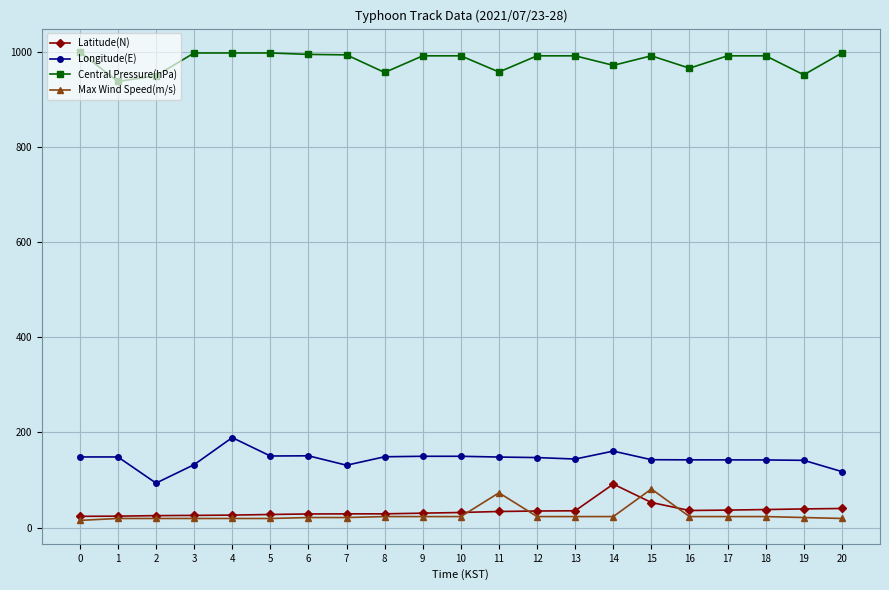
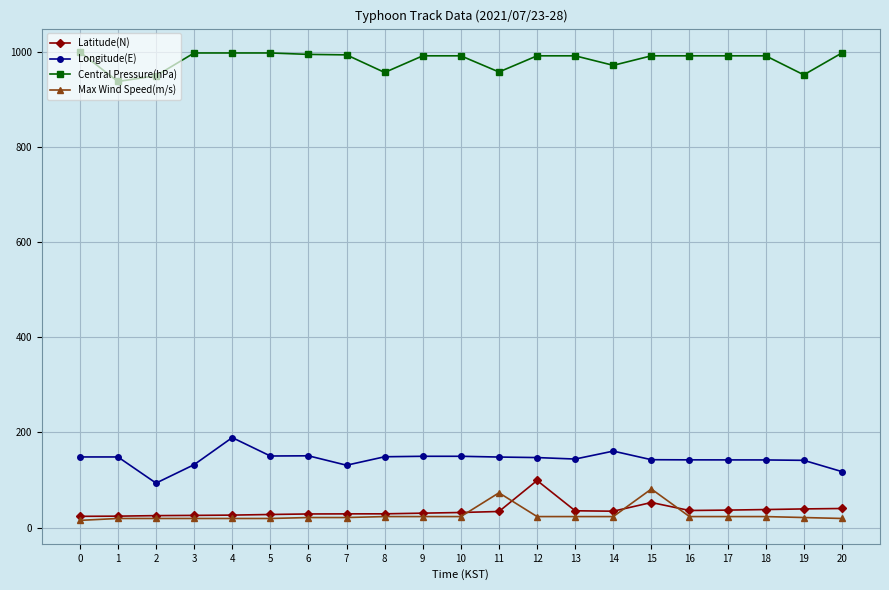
Latitude(N), 12: 30 -> 100
Latitude(N), 14: 90 -> 30
Central Pressure(hPa), 16: 970 -> 990
